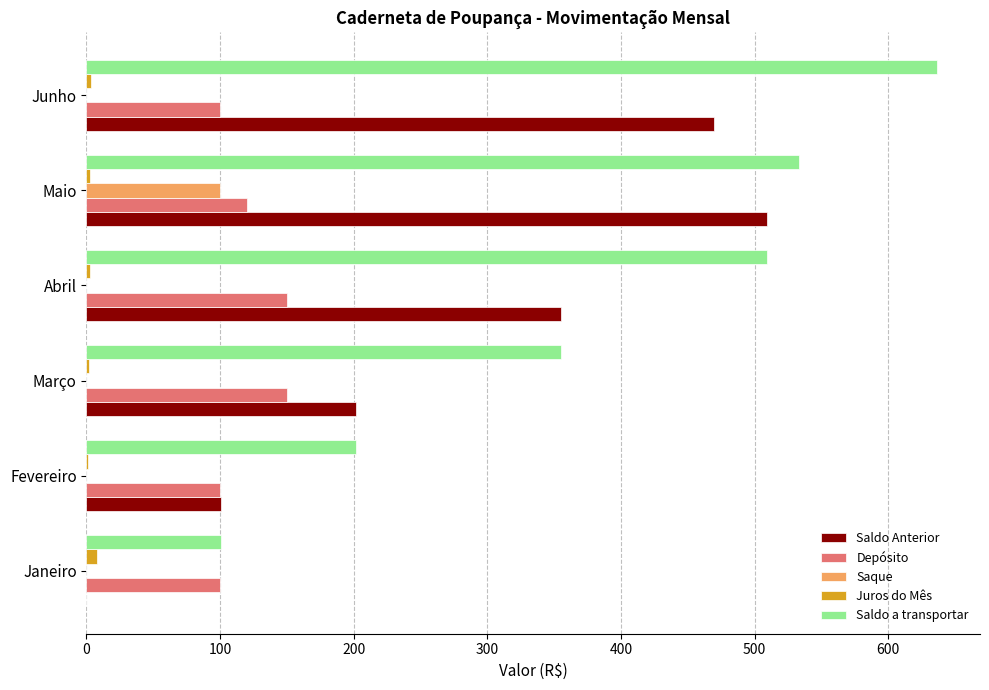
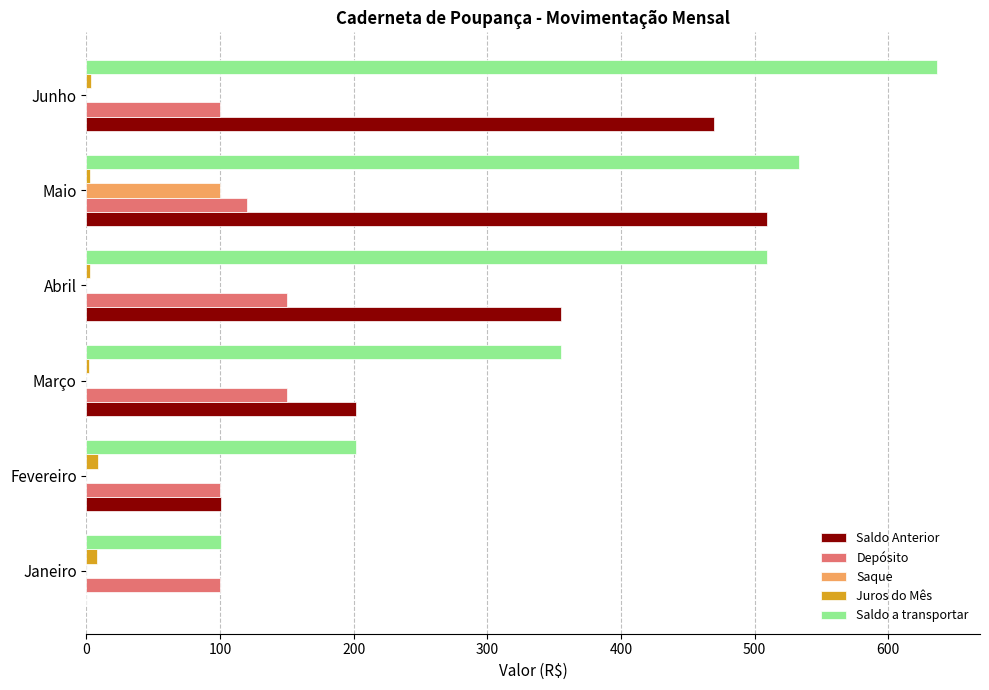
Juros do Mês, Fevereiro: 1 -> 9
